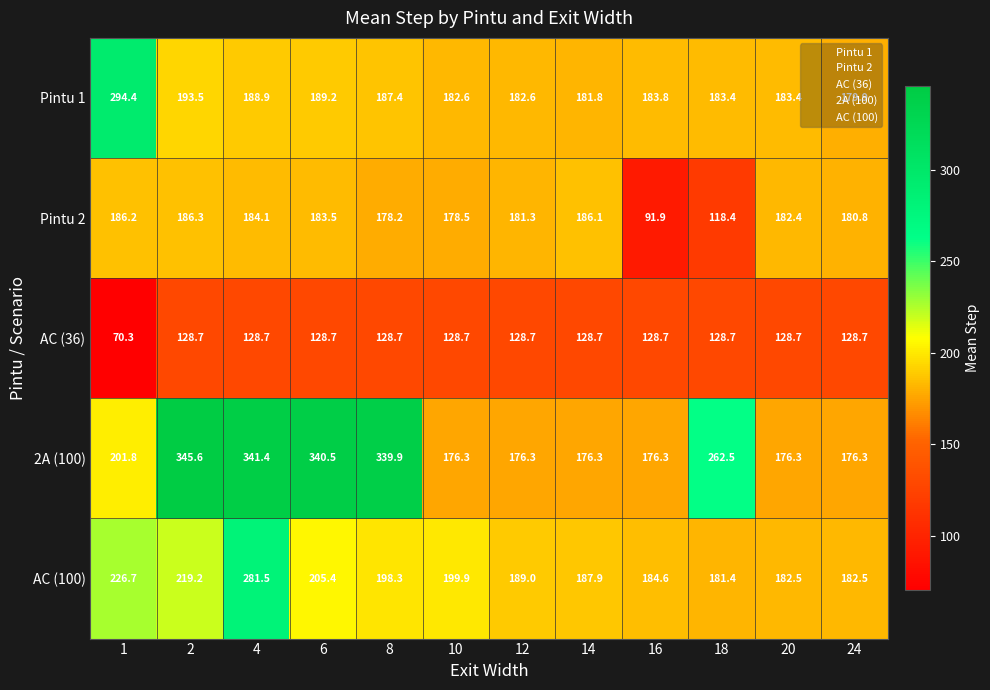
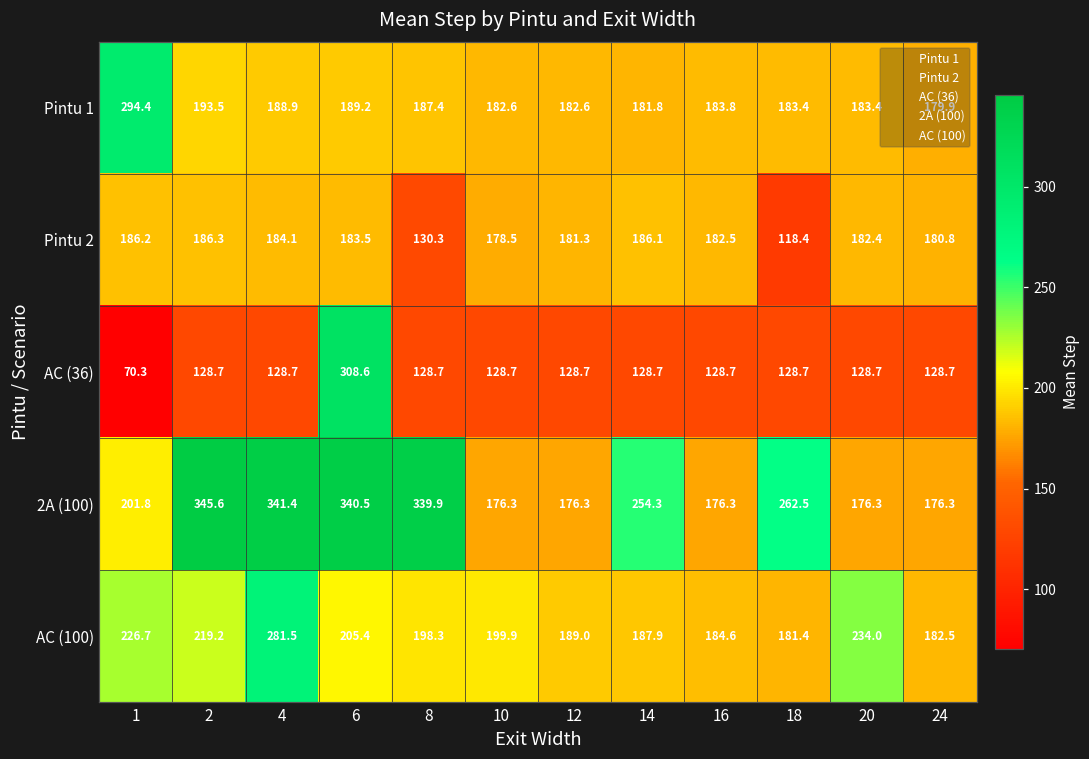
Pintu 2, 8: 178.2 -> 130.3
Pintu 2, 16: 91.9 -> 182.5
AC (36), 6: 128.7 -> 308.6
2A (100), 14: 176.3 -> 254.3
AC (100), 20: 182.5 -> 234.0
